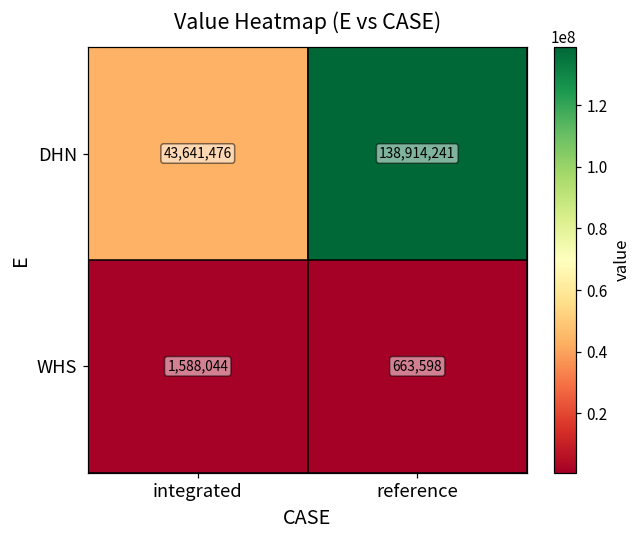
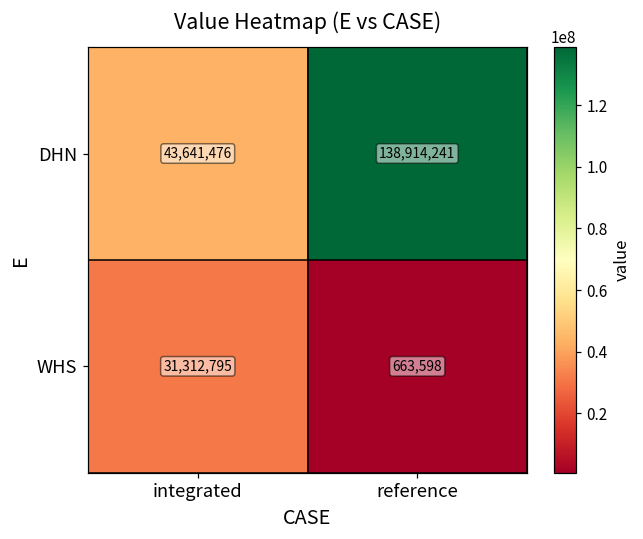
WHS, integrated: 1,588,044 -> 31,312,795
